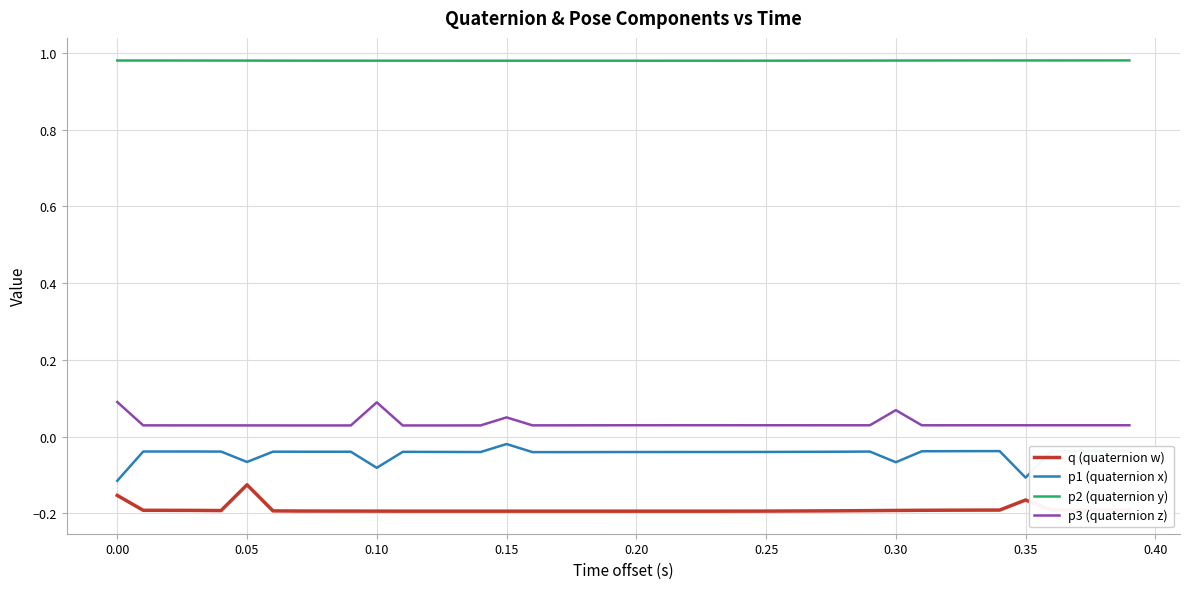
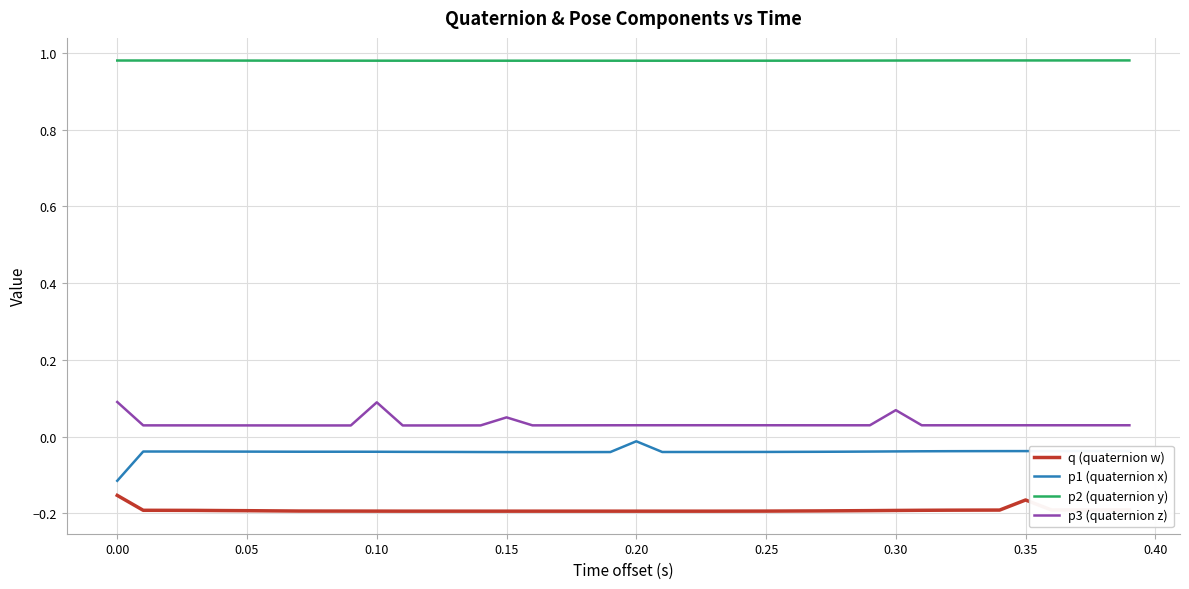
q (quaternion w), 0.05: -0.13 -> -0.19
p1 (quaternion x), 0.05: -0.07 -> -0.04
p1 (quaternion x), 0.10: -0.08 -> -0.04
p1 (quaternion x), 0.15: -0.02 -> -0.04
p1 (quaternion x), 0.20: -0.04 -> -0.01
p1 (quaternion x), 0.30: -0.07 -> -0.04
p1 (quaternion x), 0.35: -0.11 -> -0.04
